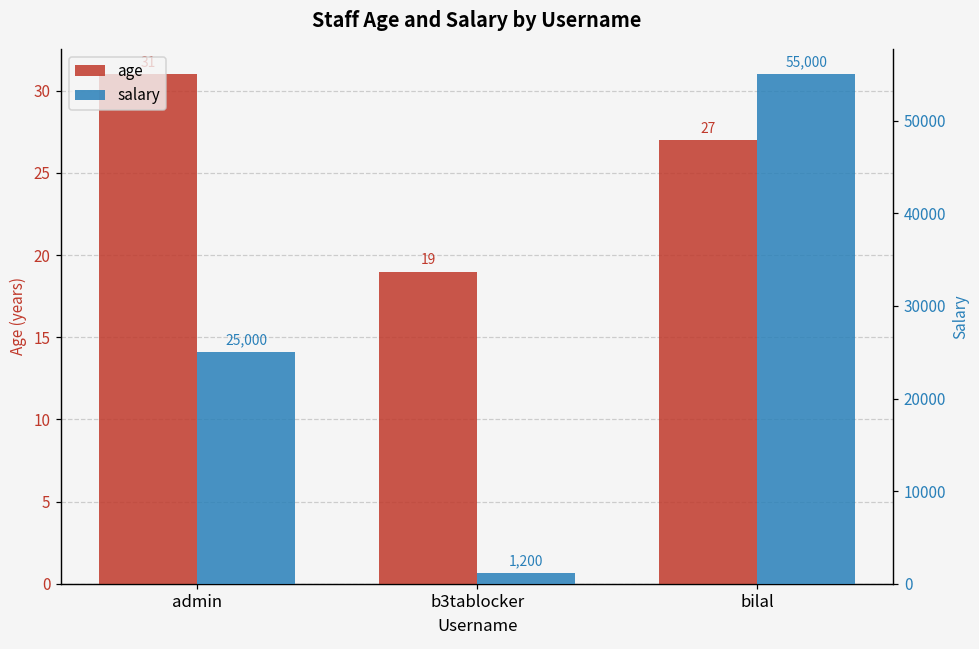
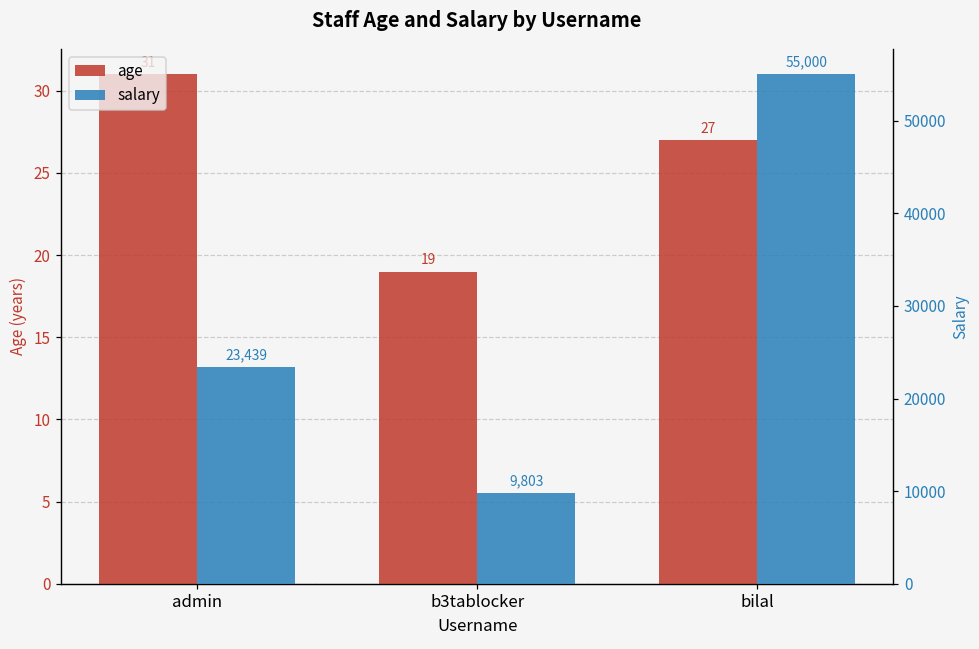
salary, admin: 25,000 -> 23,439
salary, b3tablocker: 1,200 -> 9,803
